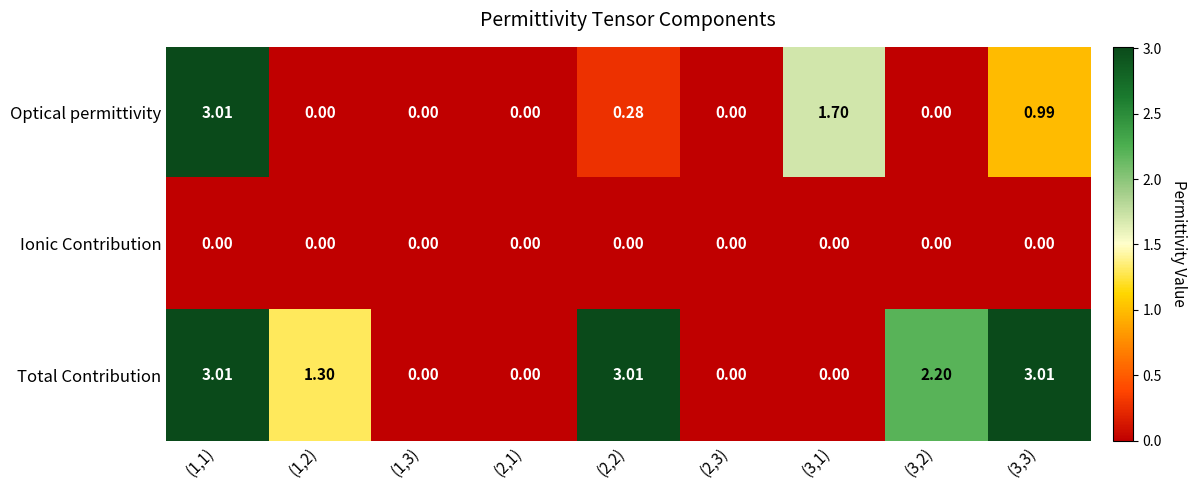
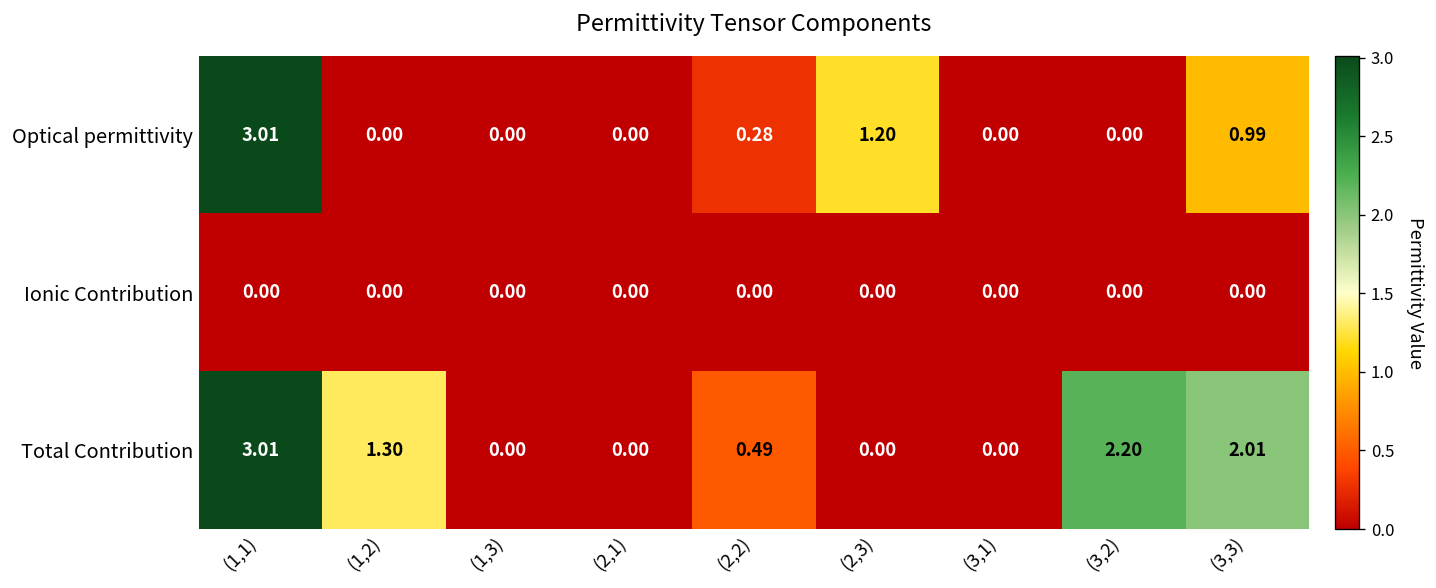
Optical permittivity, (2,3): 0.00 -> 1.20
Optical permittivity, (3,1): 1.70 -> 0.00
Total Contribution, (2,2): 3.01 -> 0.49
Total Contribution, (3,3): 3.01 -> 2.01
